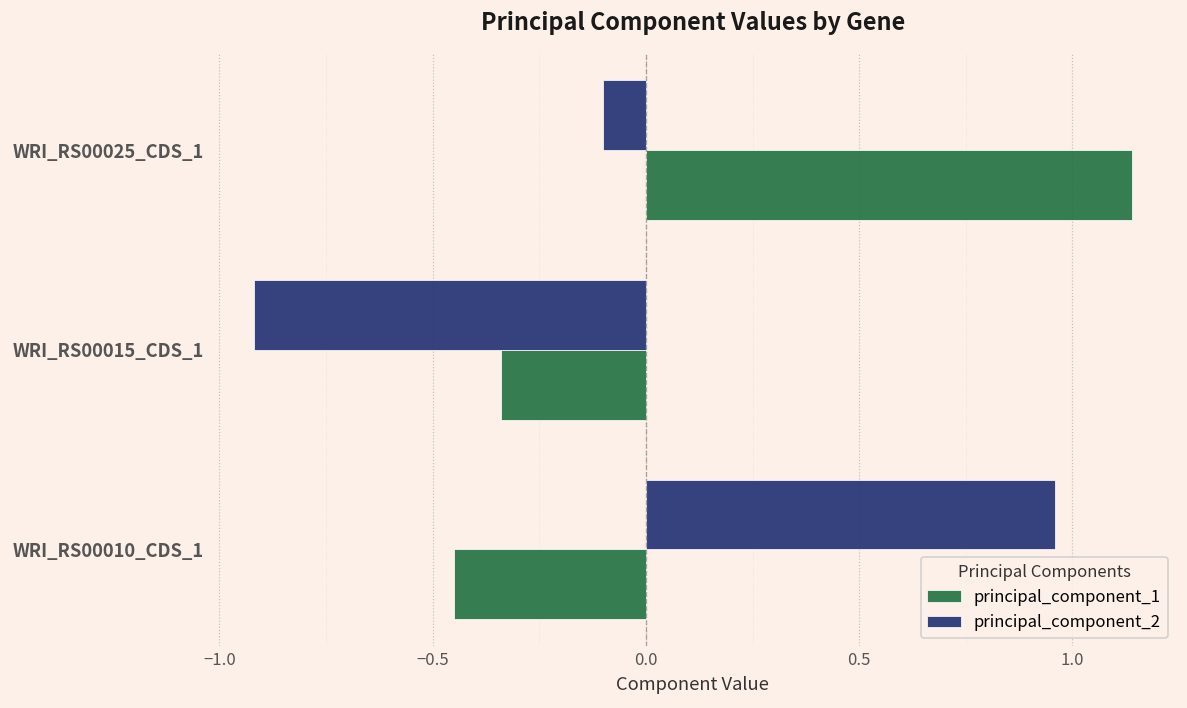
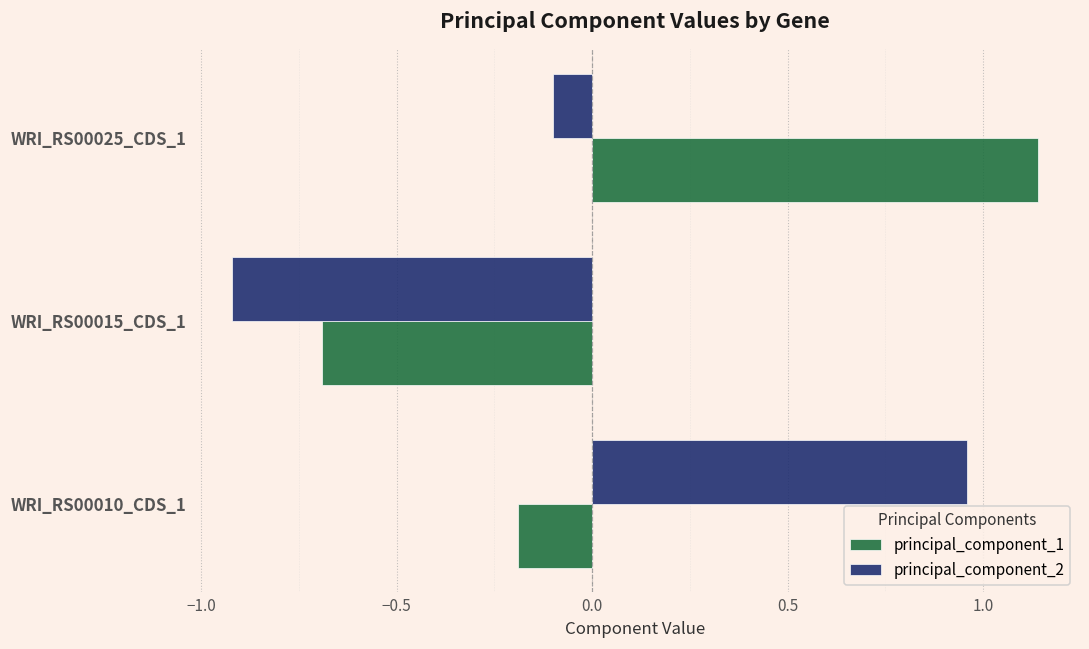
principal_component_1, WRI_RS00015_CDS_1: -0.34 -> -0.69
principal_component_1, WRI_RS00010_CDS_1: -0.45 -> -0.19
